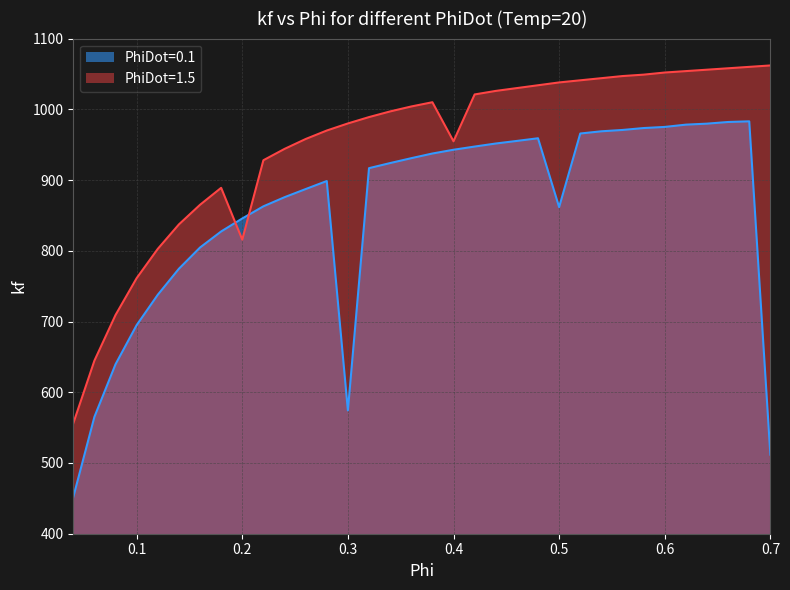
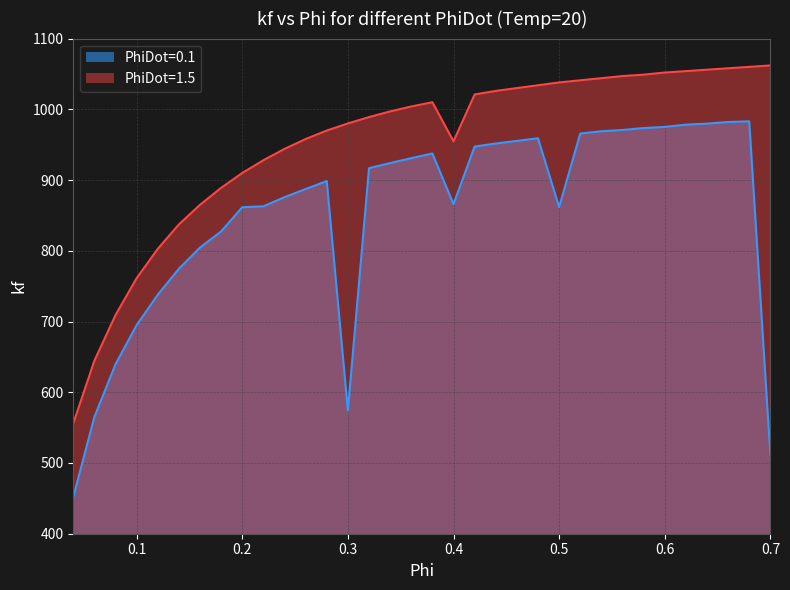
PhiDot=0.1, 0.2: 850 -> 860
PhiDot=1.5, 0.2: 820 -> 910
PhiDot=0.1, 0.4: 940 -> 870
